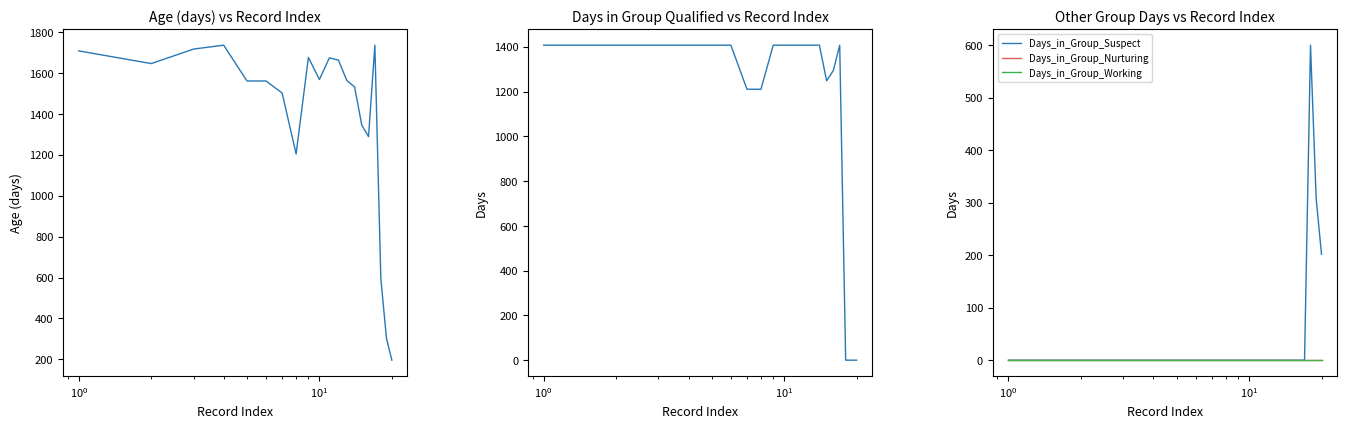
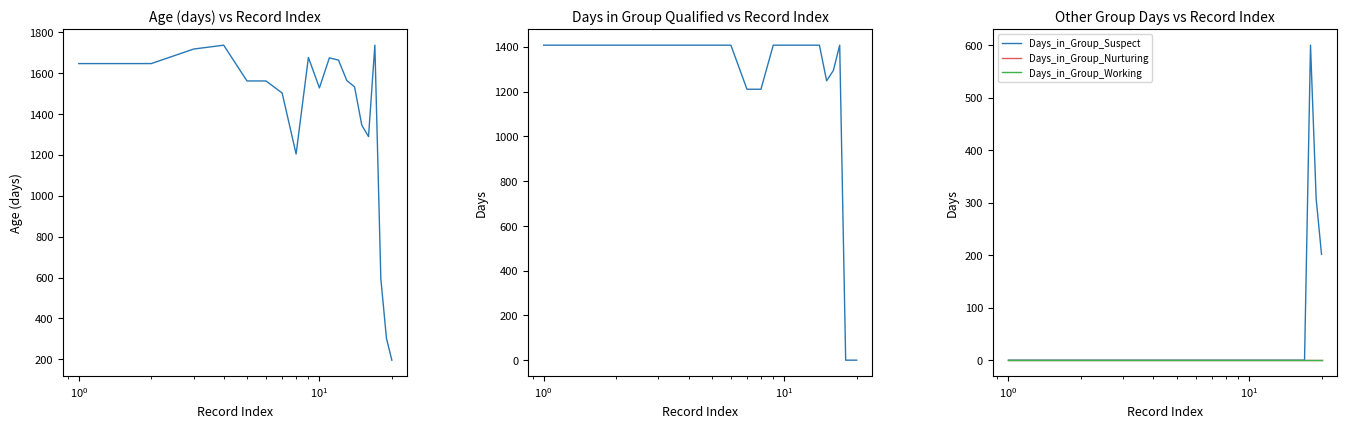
Age (days) vs Record Index, 10^0: 1710 -> 1650
Age (days) vs Record Index, 10^1: 1570 -> 1530
